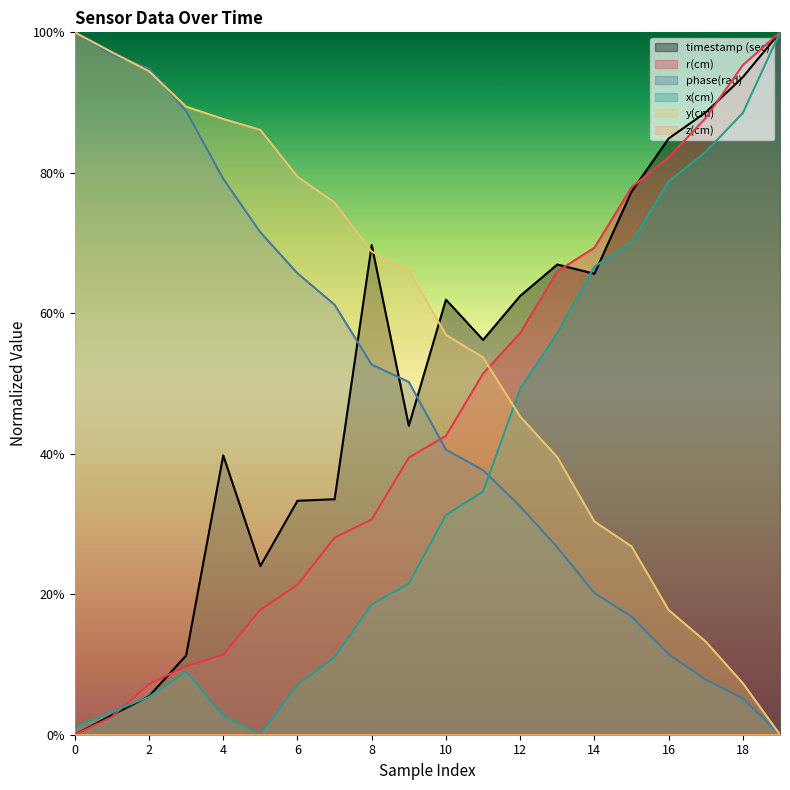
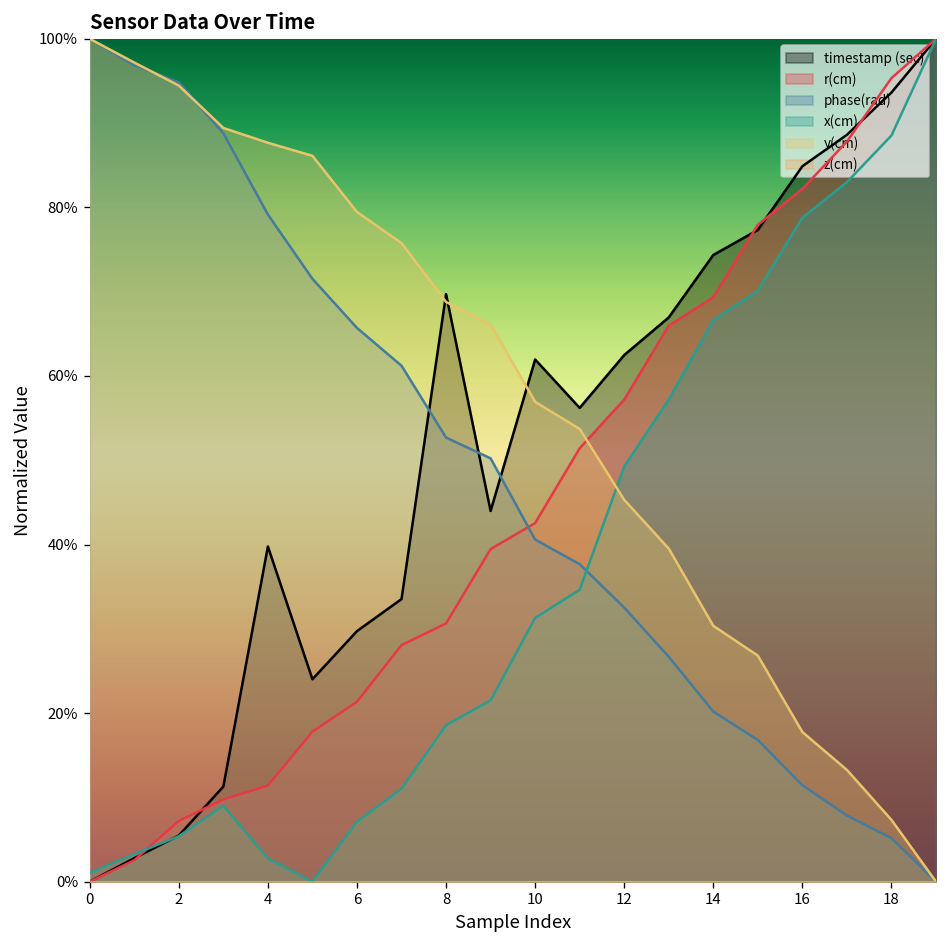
timestamp (sec), 6: 33% -> 30%
timestamp (sec), 14: 66% -> 74%
